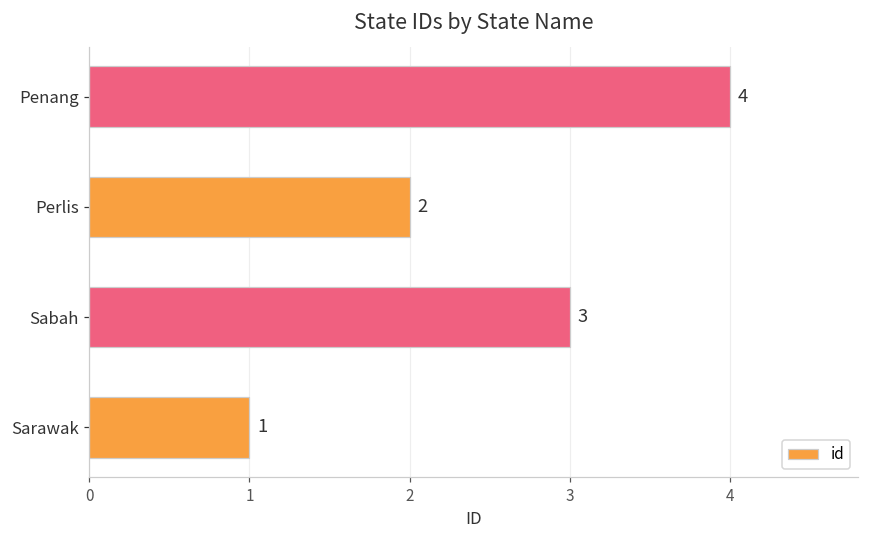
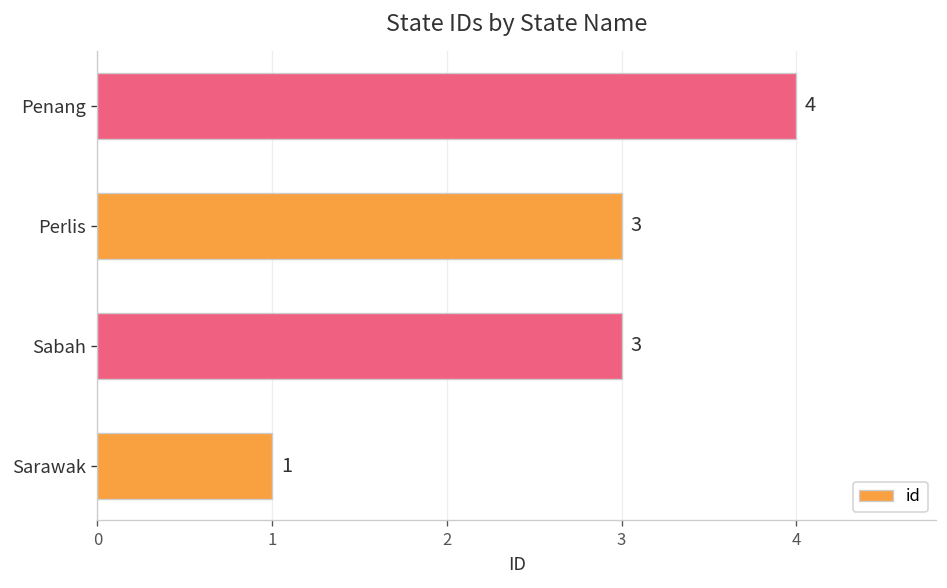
Perlis: 2 -> 3
